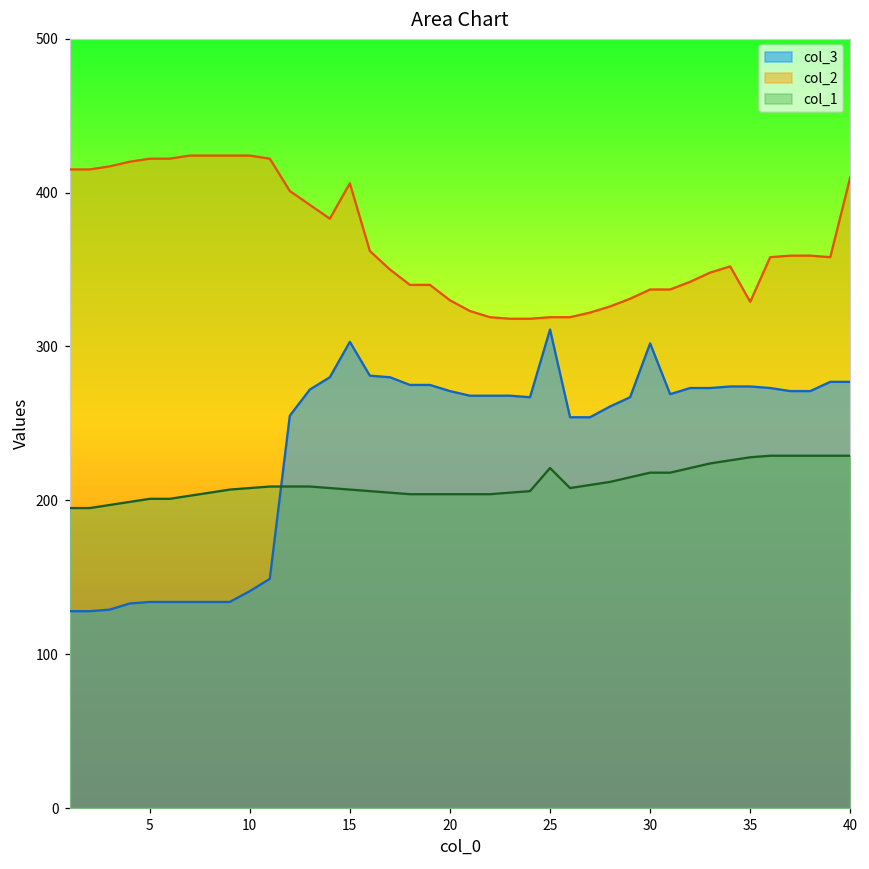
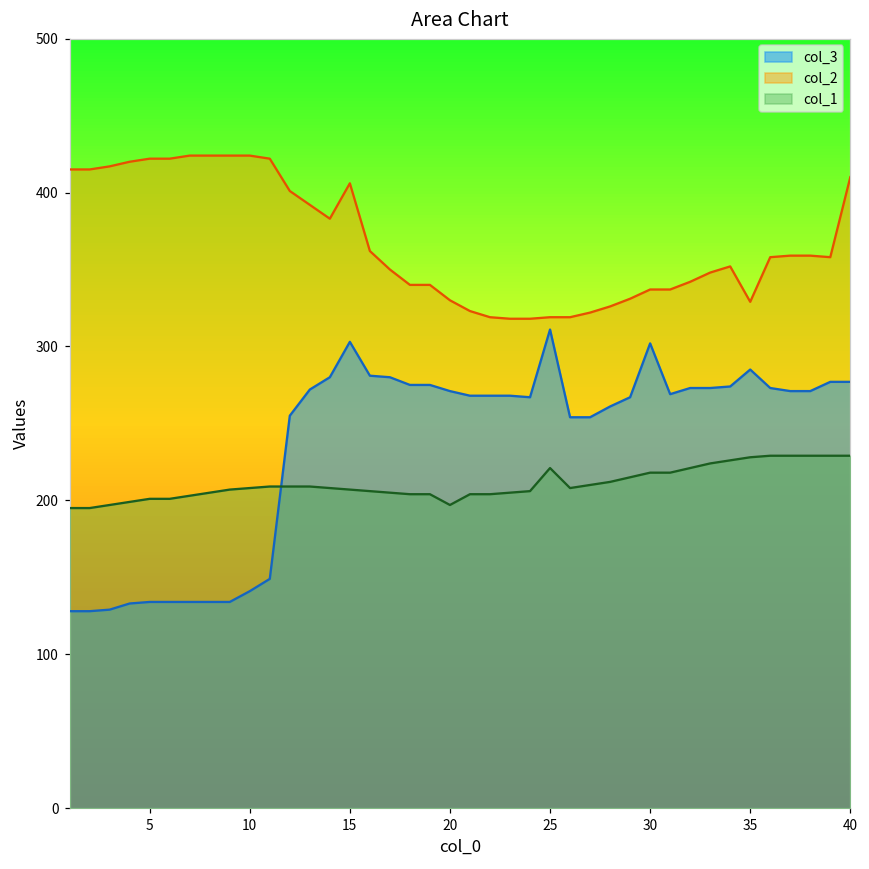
col_1, 20: 204 -> 197
col_3, 35: 274 -> 285
